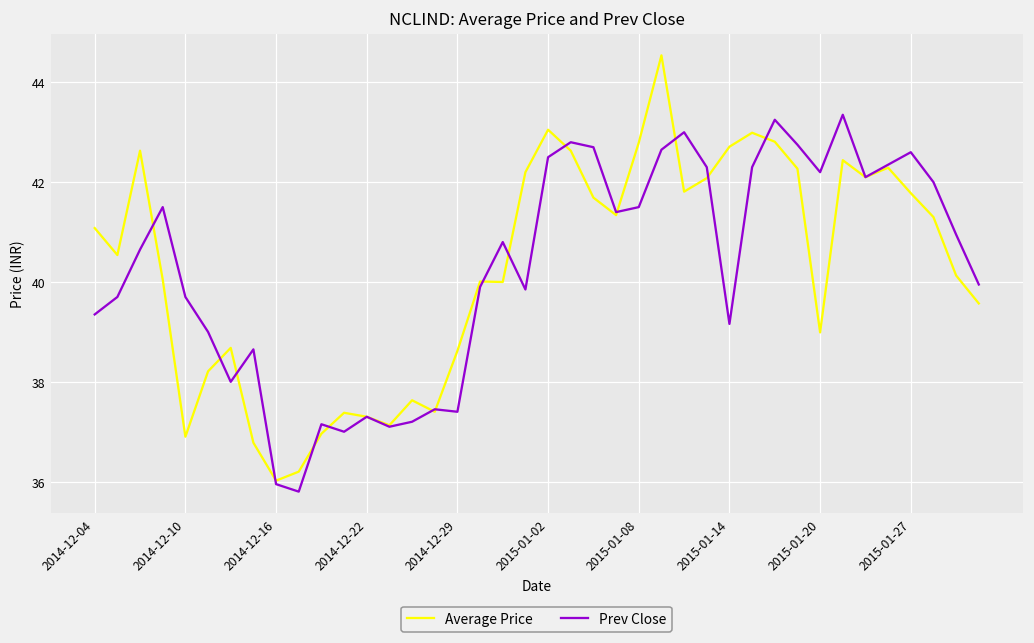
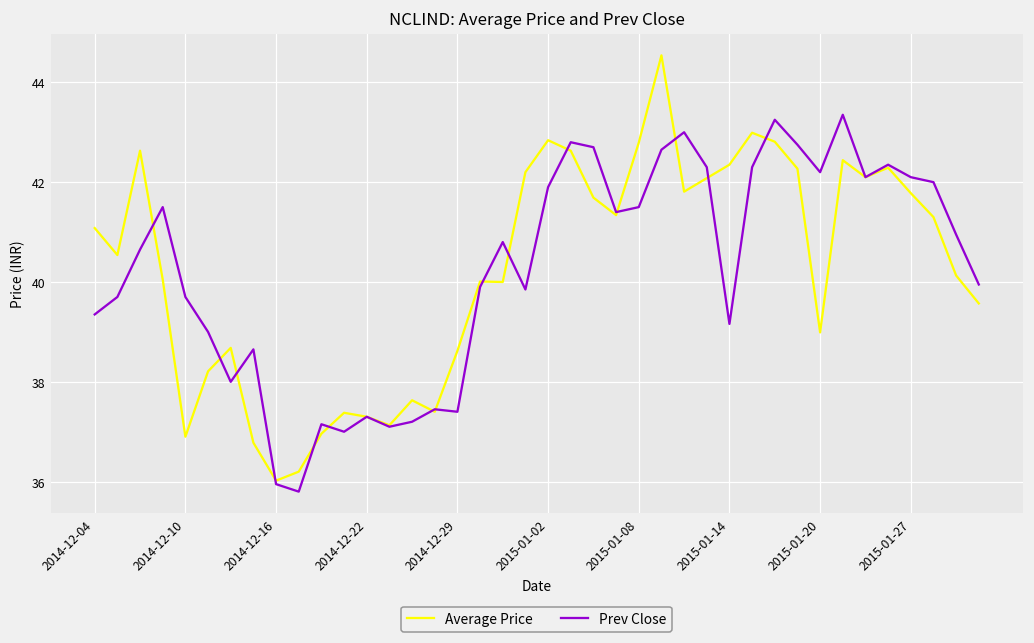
Average Price, 2015-01-02: 43.1 -> 42.8
Prev Close, 2015-01-02: 42.5 -> 41.9
Average Price, 2015-01-14: 42.7 -> 42.4
Prev Close, 2015-01-27: 42.6 -> 42.1
